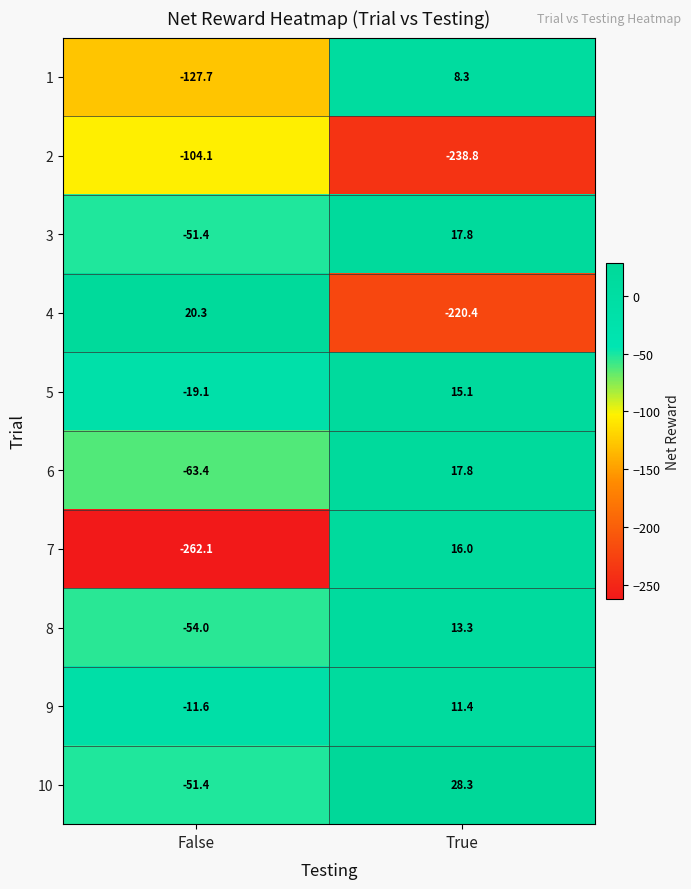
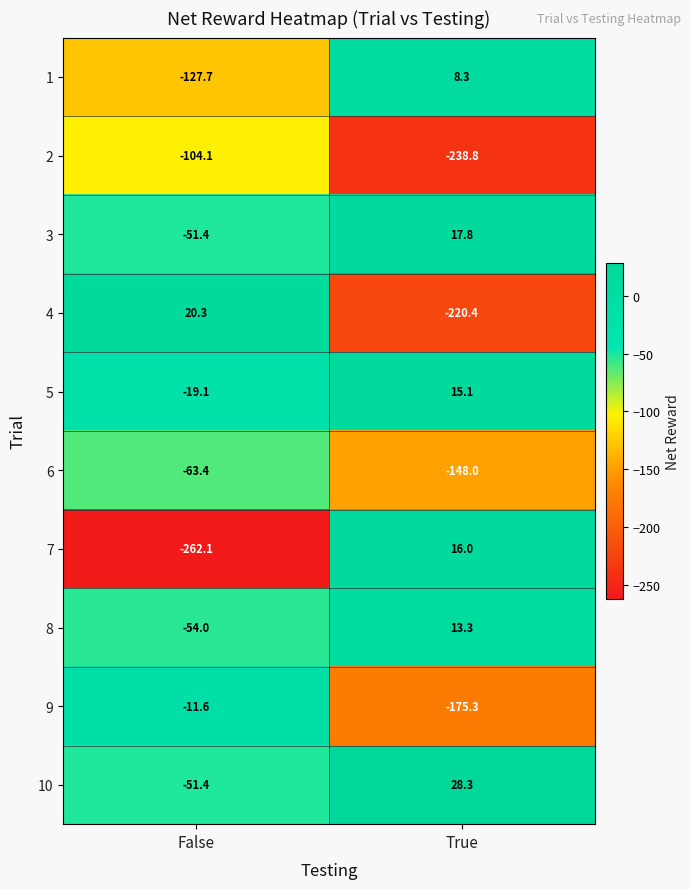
6, True: 17.8 -> -148.0
9, True: 11.4 -> -175.3
